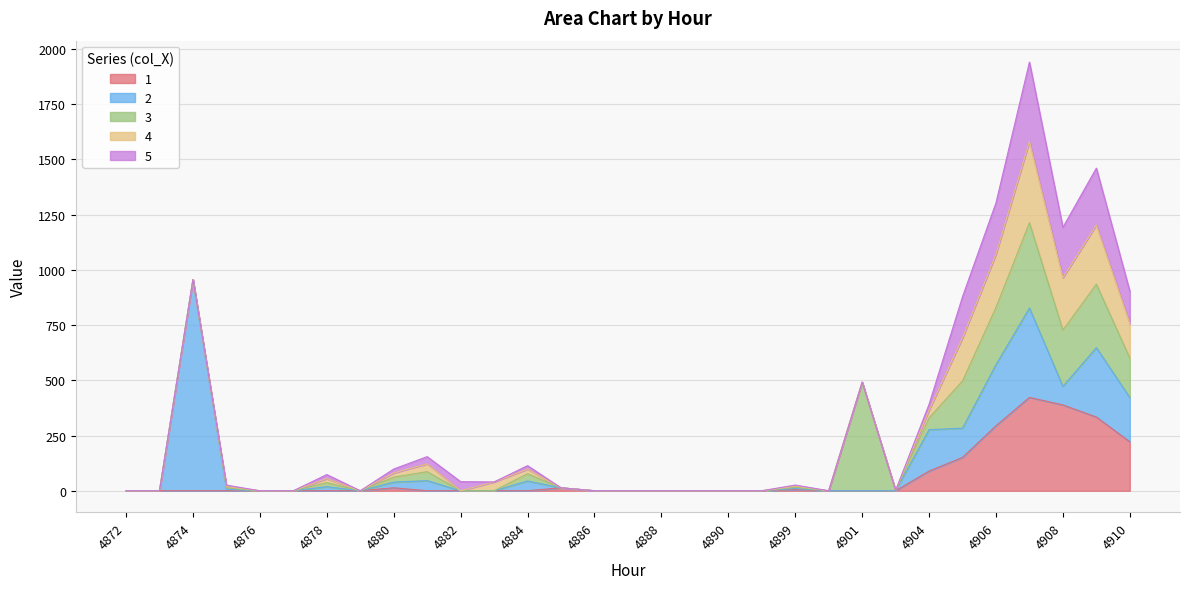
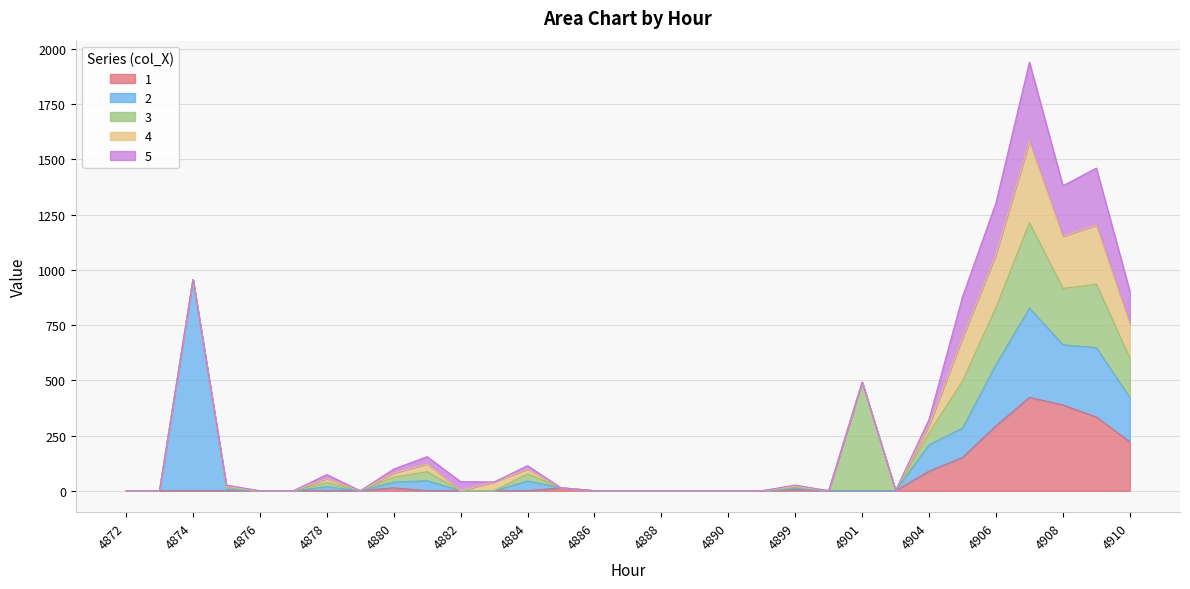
2, 4904: 190 -> 120
2, 4908: 80 -> 270
